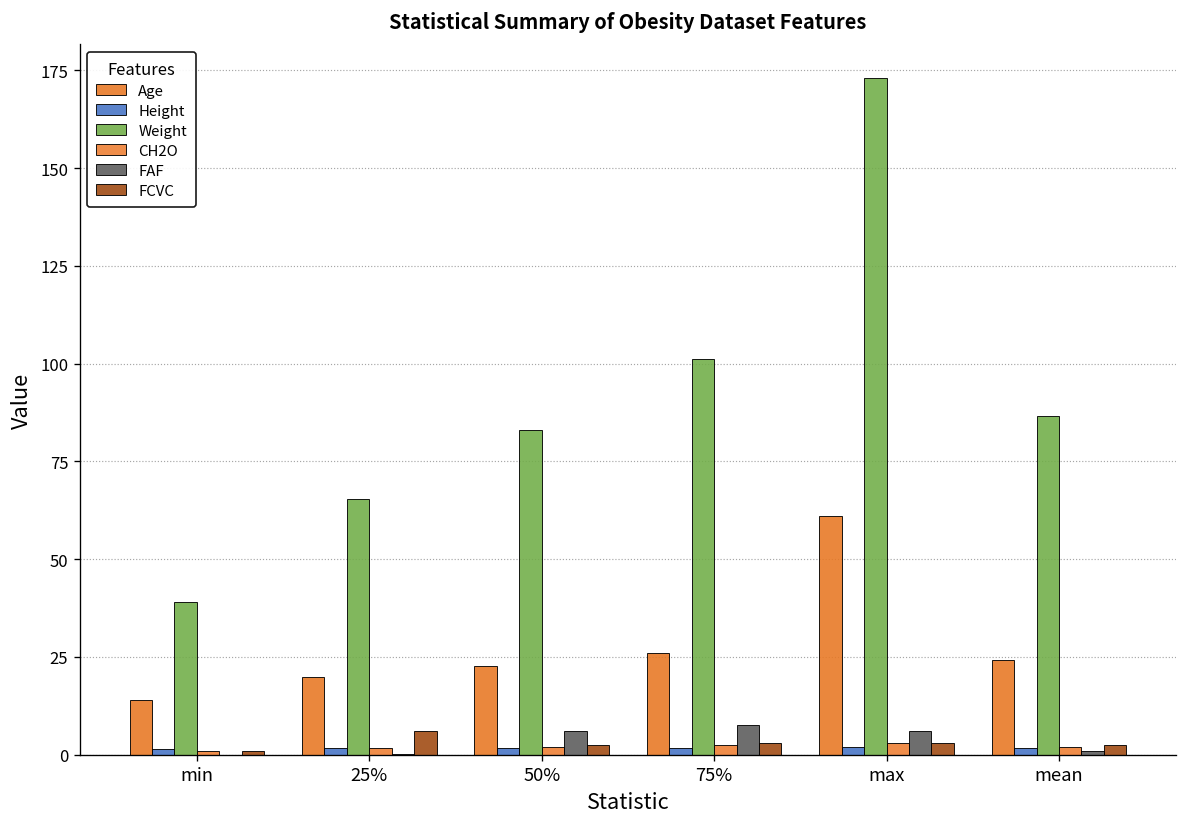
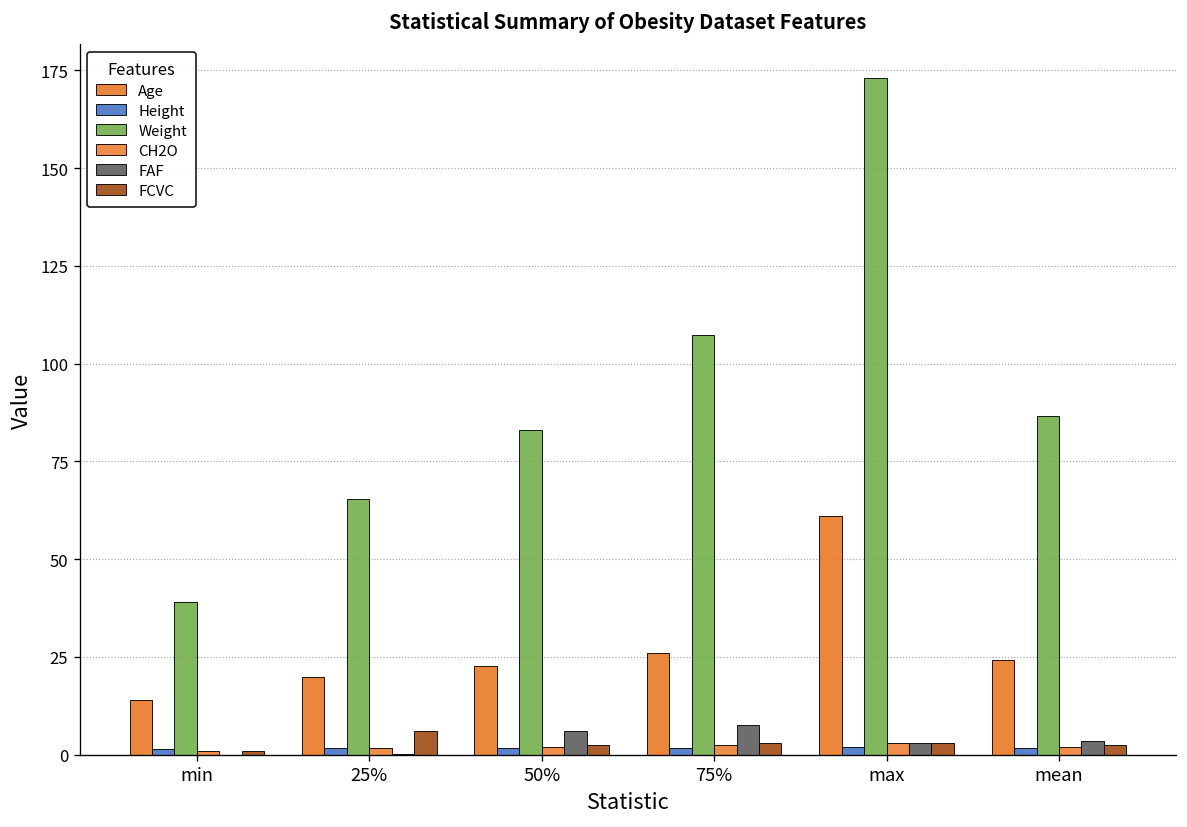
Weight, 75%: 101 -> 107
FAF, max: 6 -> 3
FAF, mean: 1 -> 4
